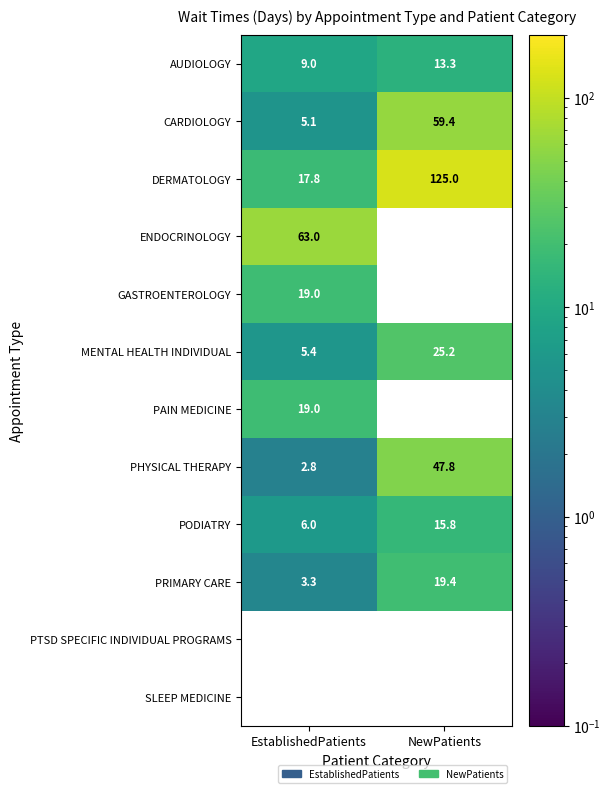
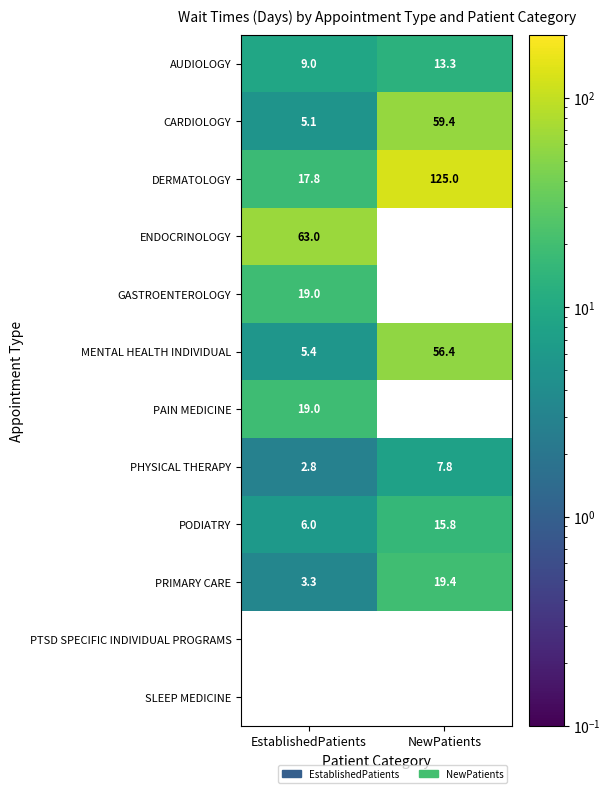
MENTAL HEALTH INDIVIDUAL, NewPatients: 25.2 -> 56.4
PHYSICAL THERAPY, NewPatients: 47.8 -> 7.8
